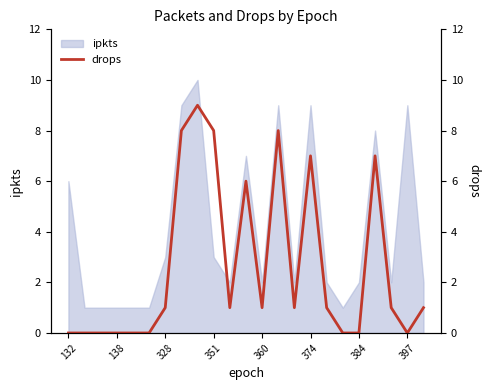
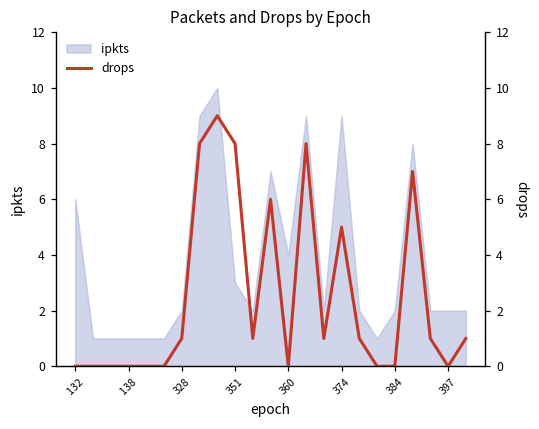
ipkts, 328: 3 -> 2
ipkts, 360: 2 -> 4
ipkts, 397: 9 -> 2
drops, 360: 1 -> 0
drops, 374: 7 -> 5
